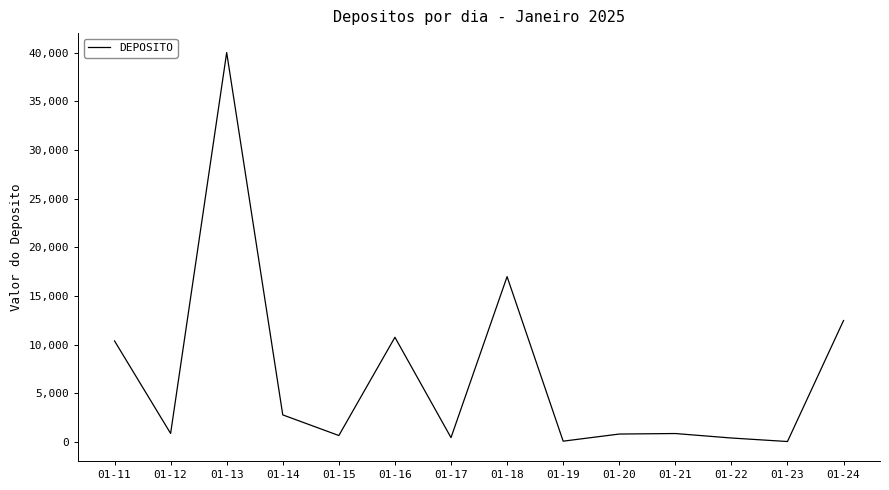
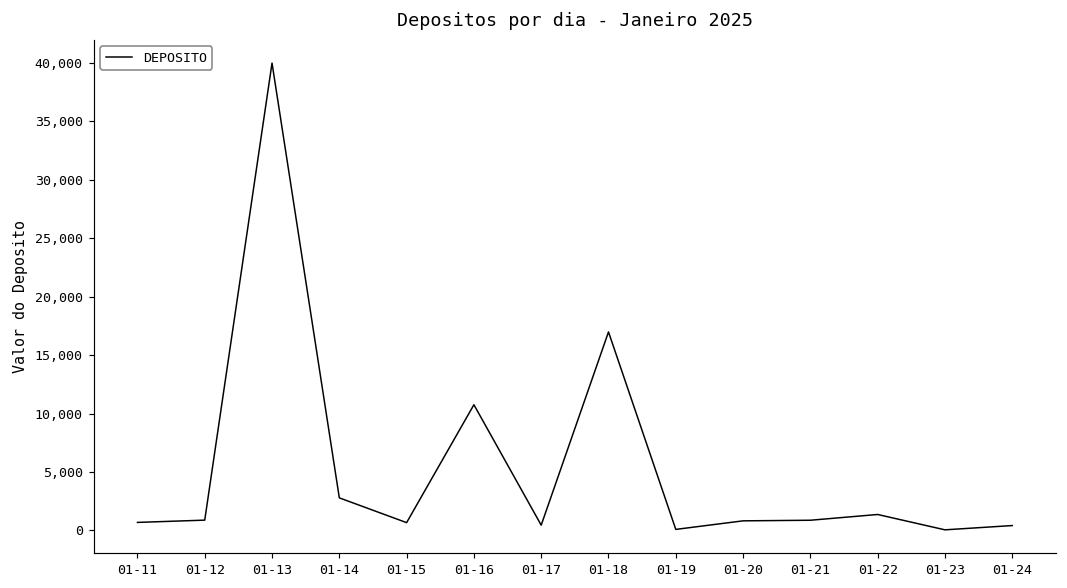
01-11: 10,000 -> 1,000
01-22: 0 -> 1,000
01-24: 12,000 -> 0
